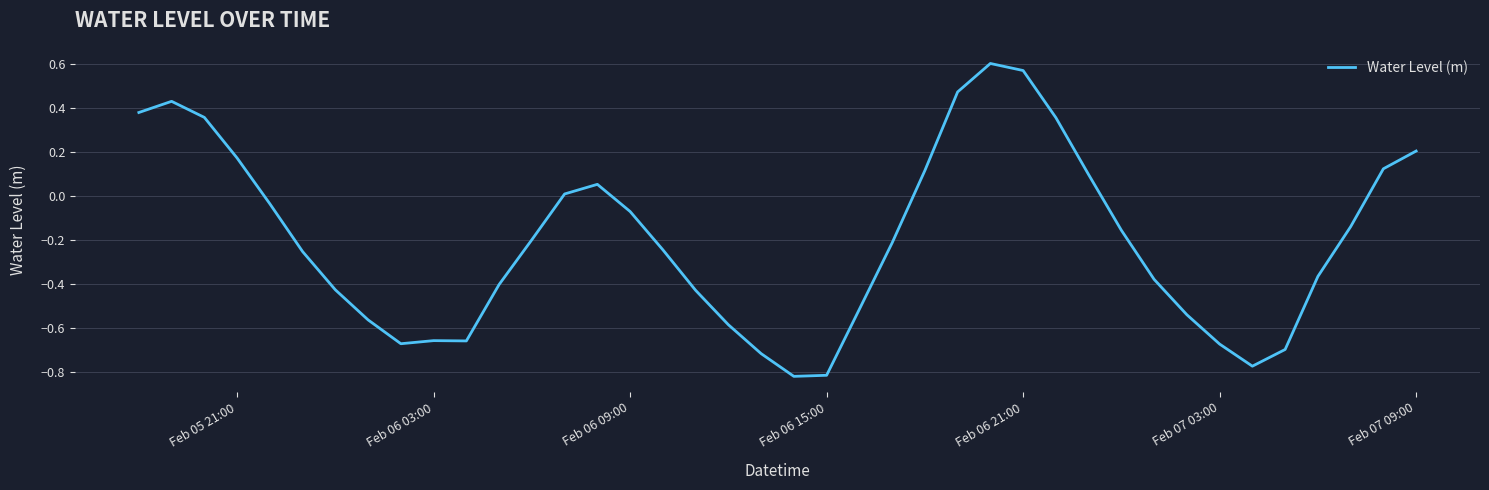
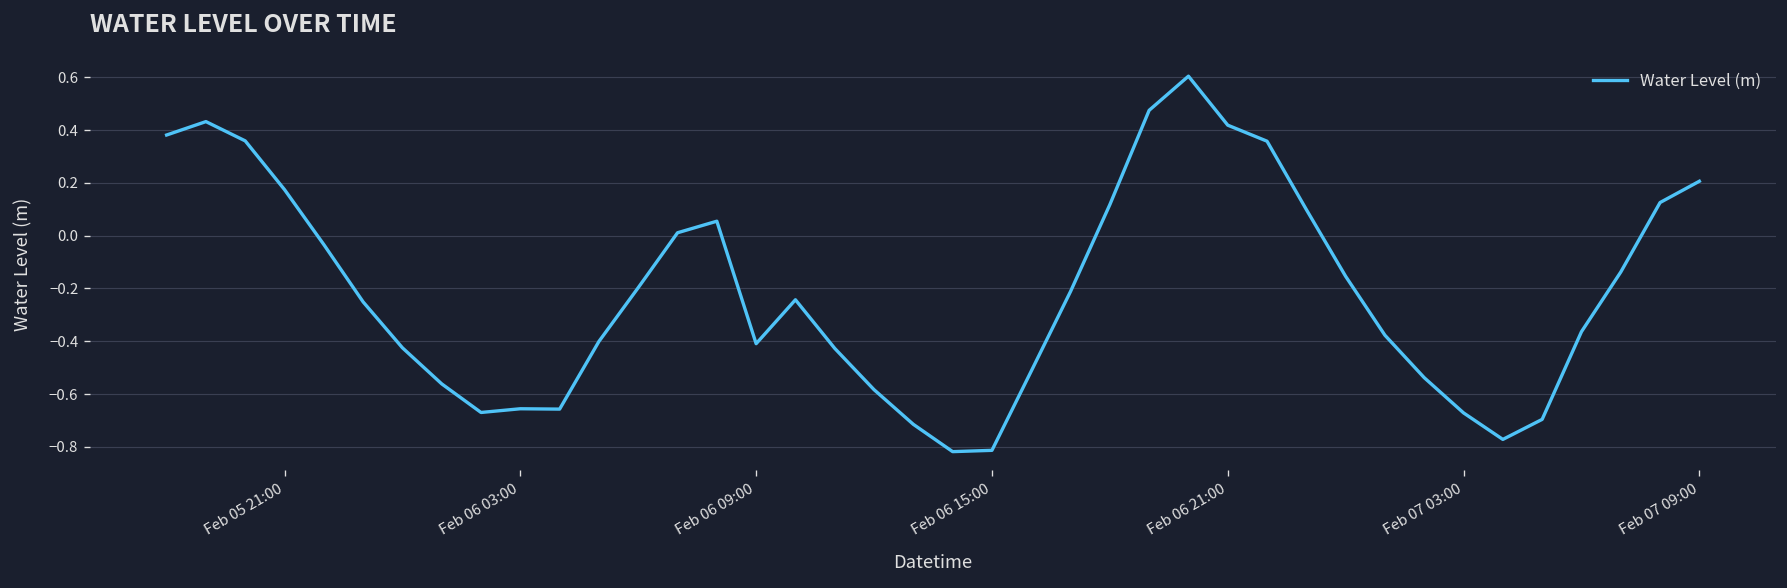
Feb 06 09:00: -0.07 -> -0.41
Feb 06 21:00: 0.57 -> 0.42
